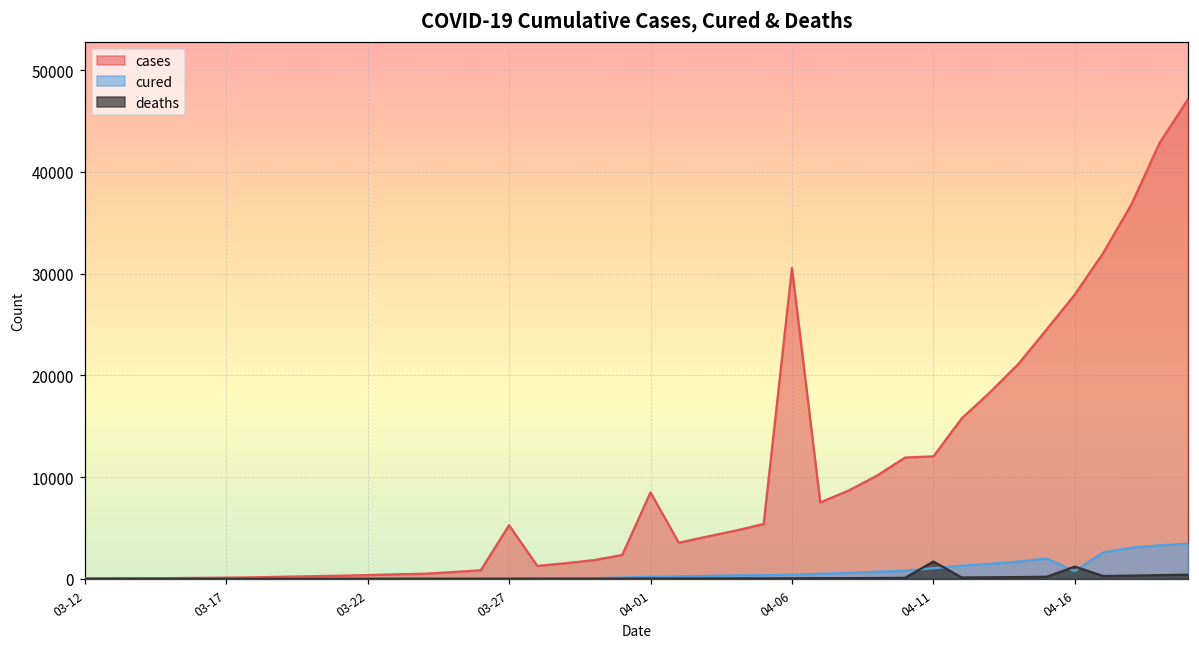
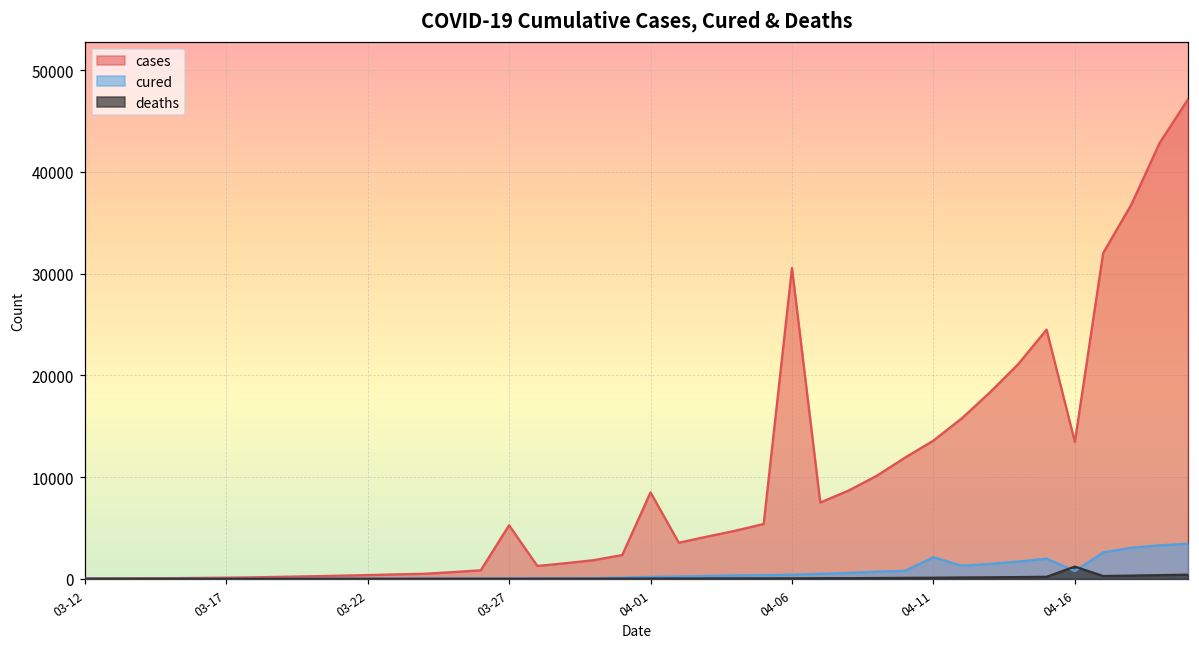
cases, 04-11: 12000 -> 14000
cured, 04-11: 1000 -> 2000
deaths, 04-11: 2000 -> 0
cases, 04-16: 28000 -> 13000
